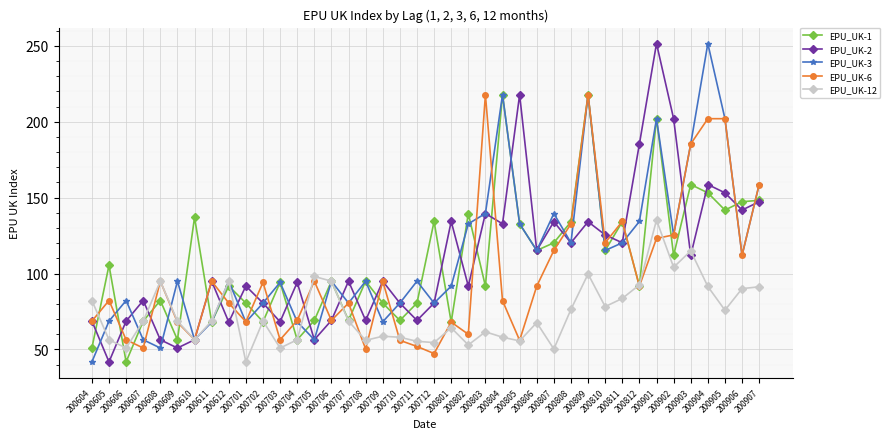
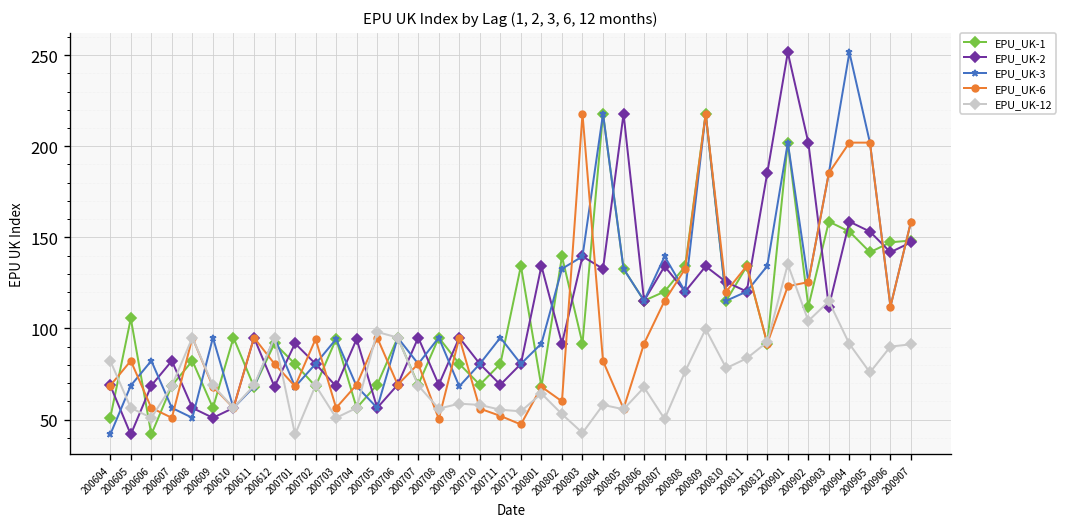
EPU_UK-1, 200610: 137 -> 95
EPU_UK-12, 200803: 62 -> 43
